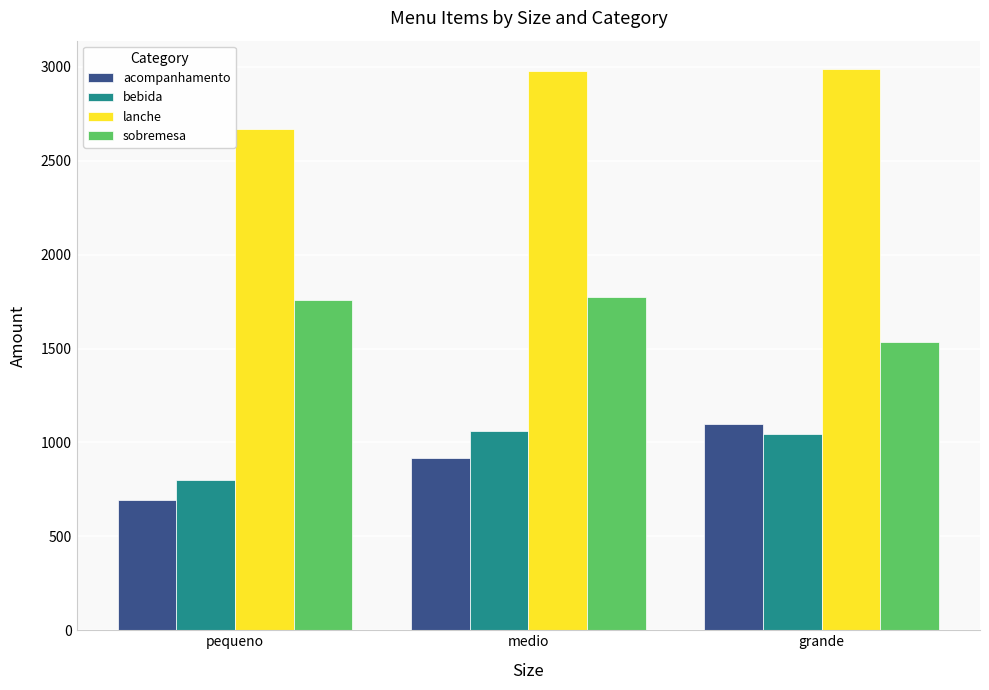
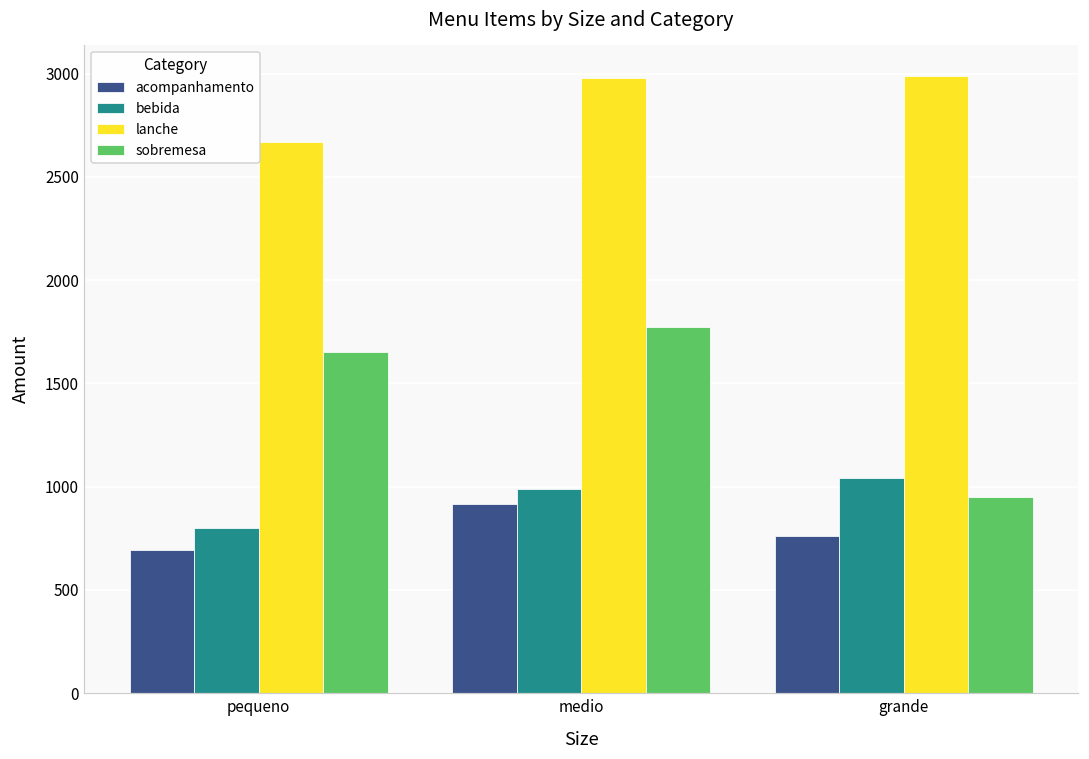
sobremesa, pequeno: 1760 -> 1650
bebida, medio: 1060 -> 990
acompanhamento, grande: 1100 -> 760
sobremesa, grande: 1530 -> 950
